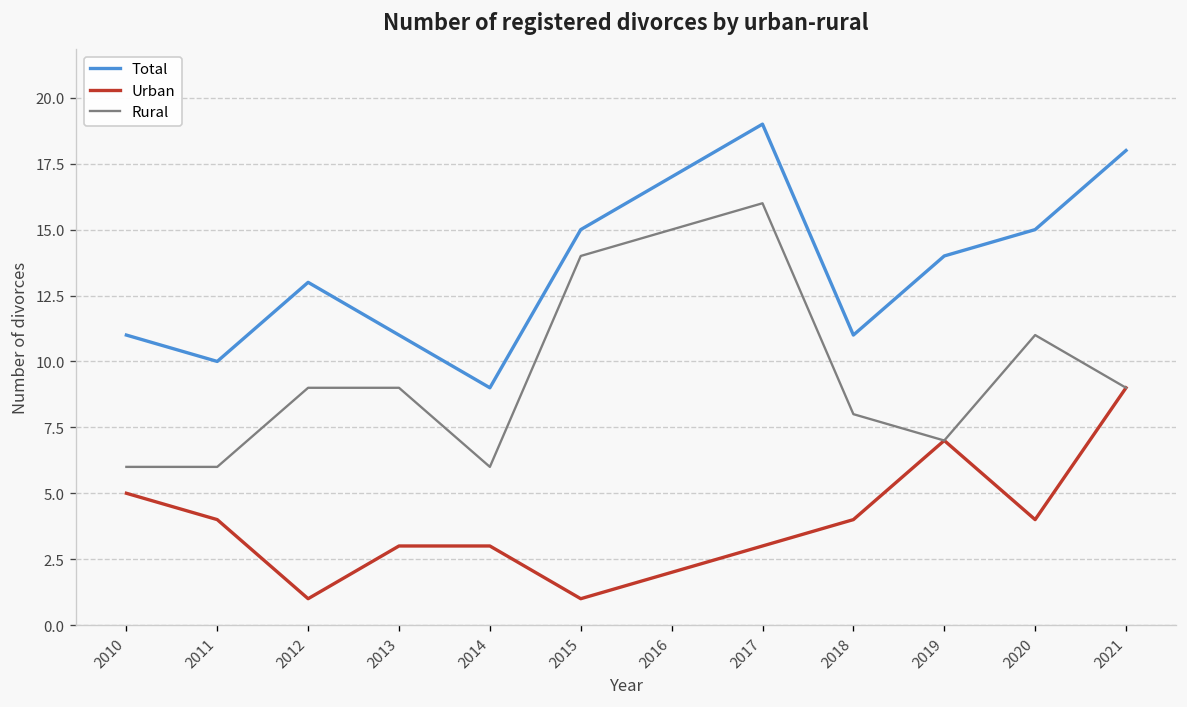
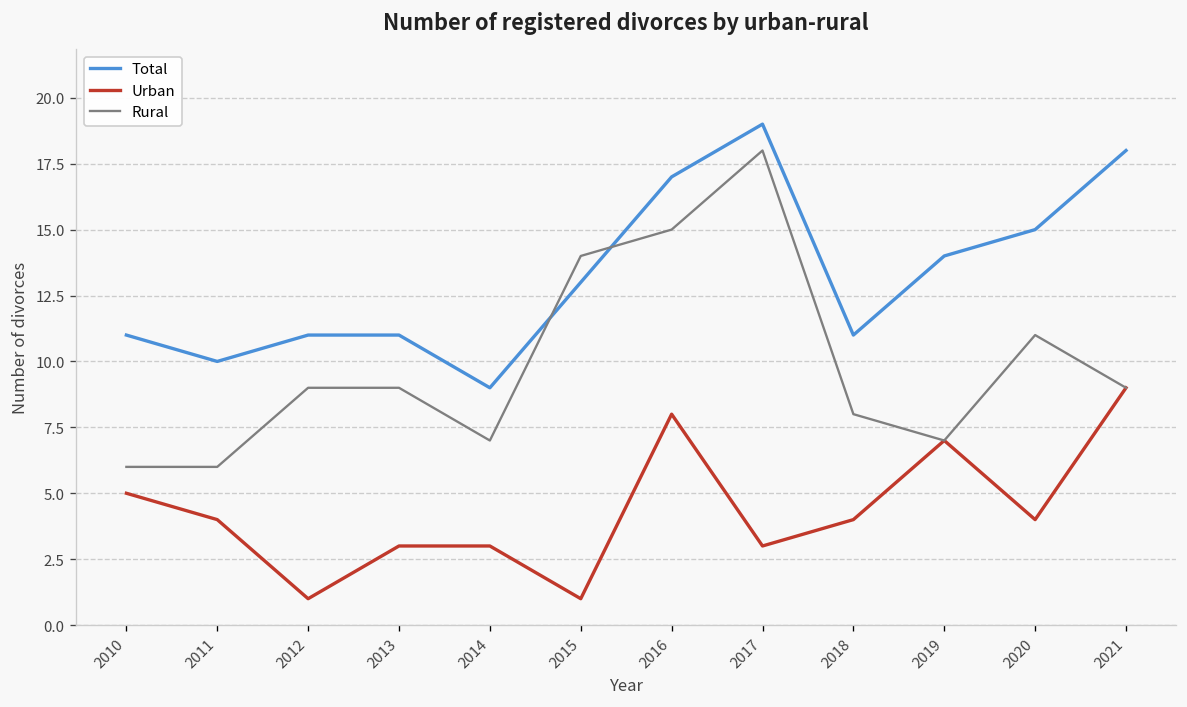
Total, 2012: 13 -> 11
Rural, 2014: 6 -> 7
Total, 2015: 15 -> 13
Urban, 2016: 2 -> 8
Rural, 2017: 16 -> 18
